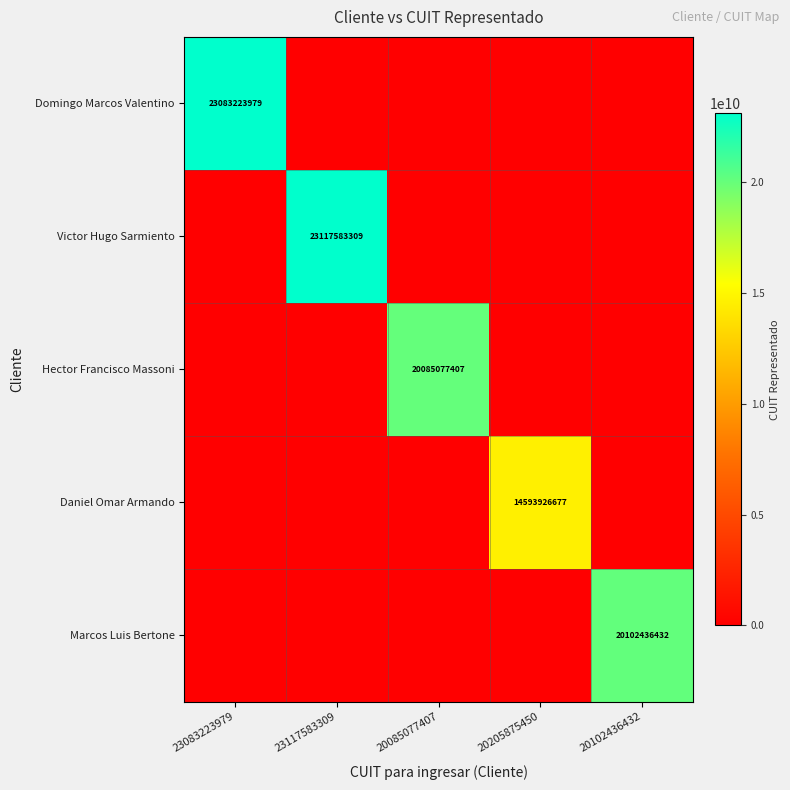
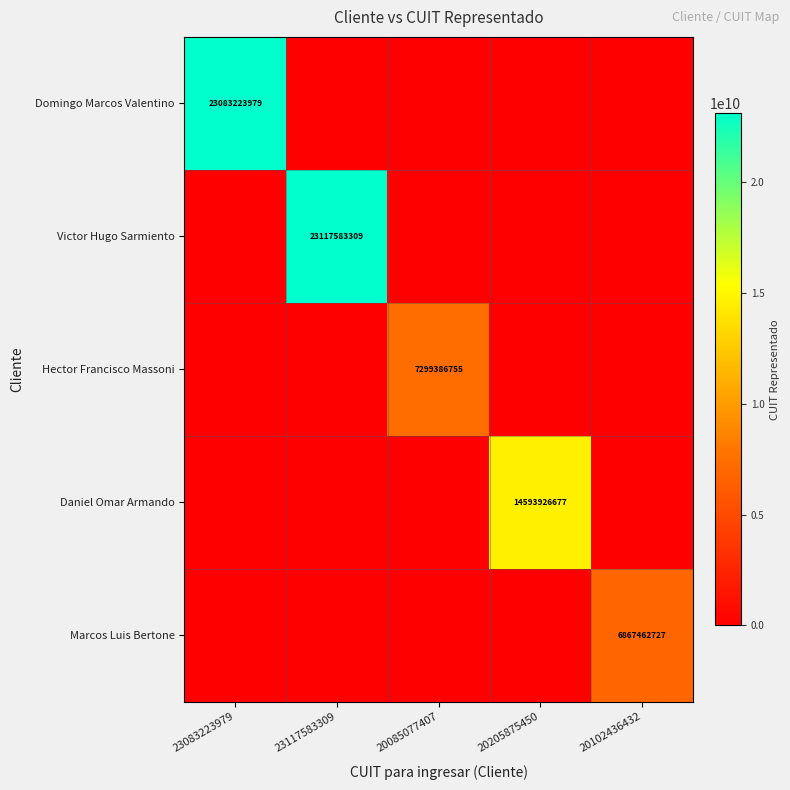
Hector Francisco Massoni, 20085077407: 20085077407 -> 7299386755
Marcos Luis Bertone, 20102436432: 20102436432 -> 6867462727
